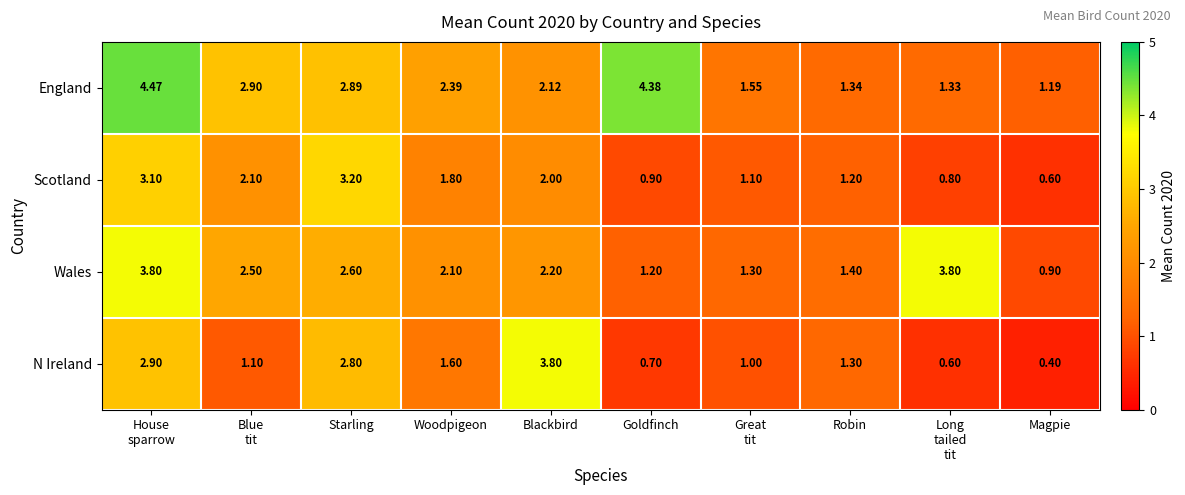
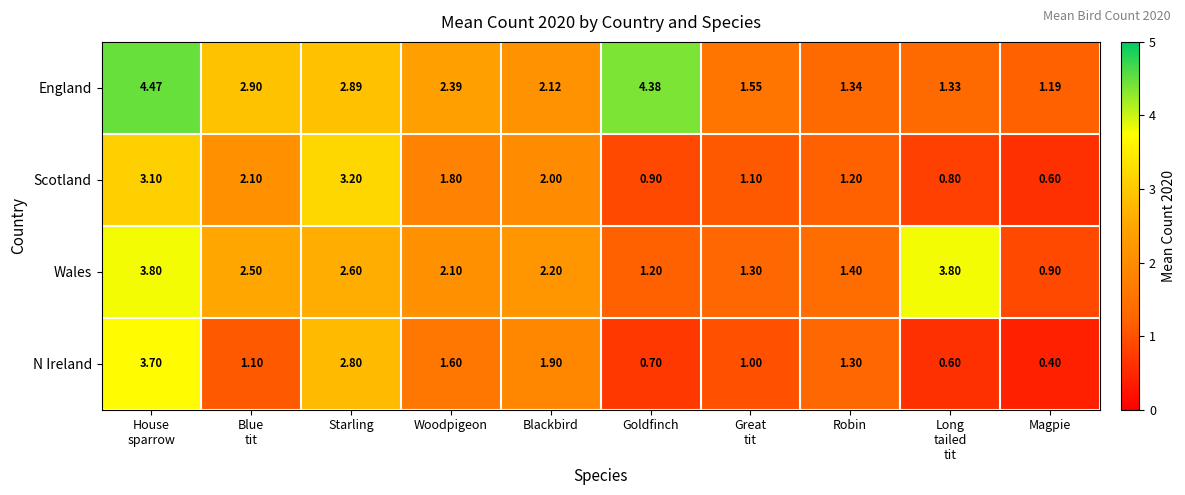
N Ireland, House sparrow: 2.90 -> 3.70
N Ireland, Blackbird: 3.80 -> 1.90
